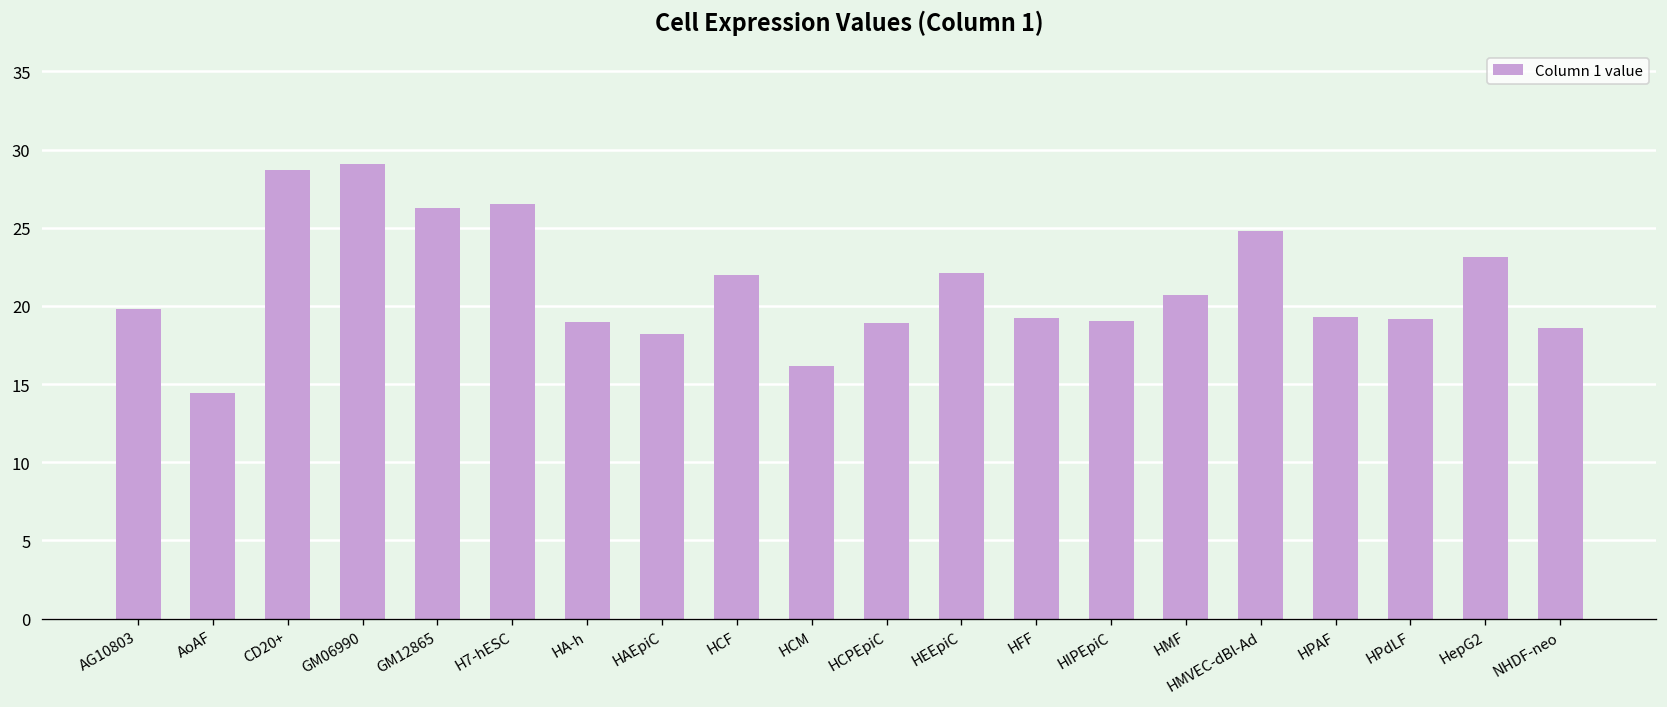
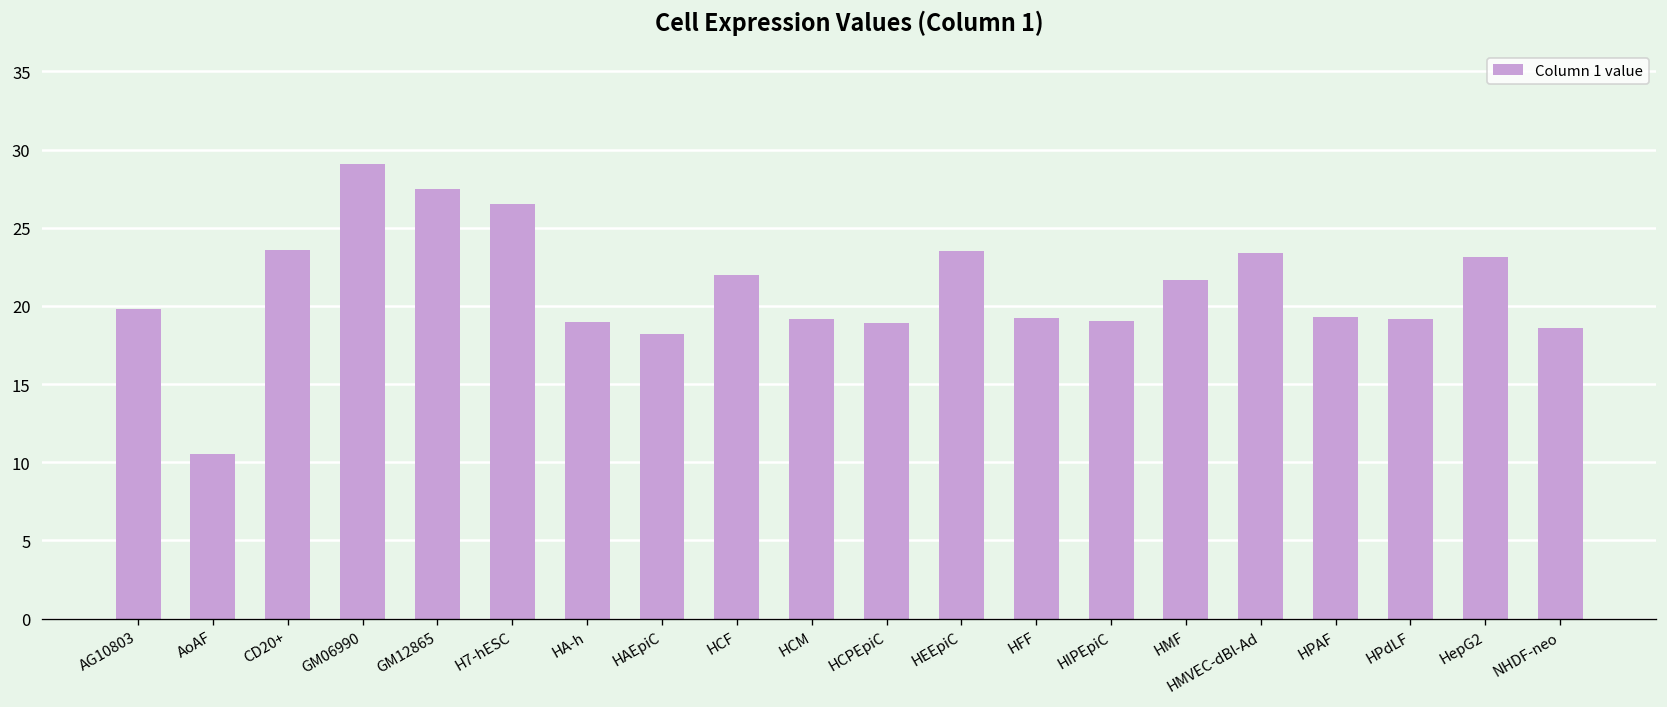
AoAF: 14.4 -> 10.5
CD20+: 28.7 -> 23.6
GM12865: 26.3 -> 27.4
HCM: 16.1 -> 19.1
HEEpiC: 22.1 -> 23.5
HMF: 20.7 -> 21.7
HMVEC-dBl-Ad: 24.8 -> 23.4
